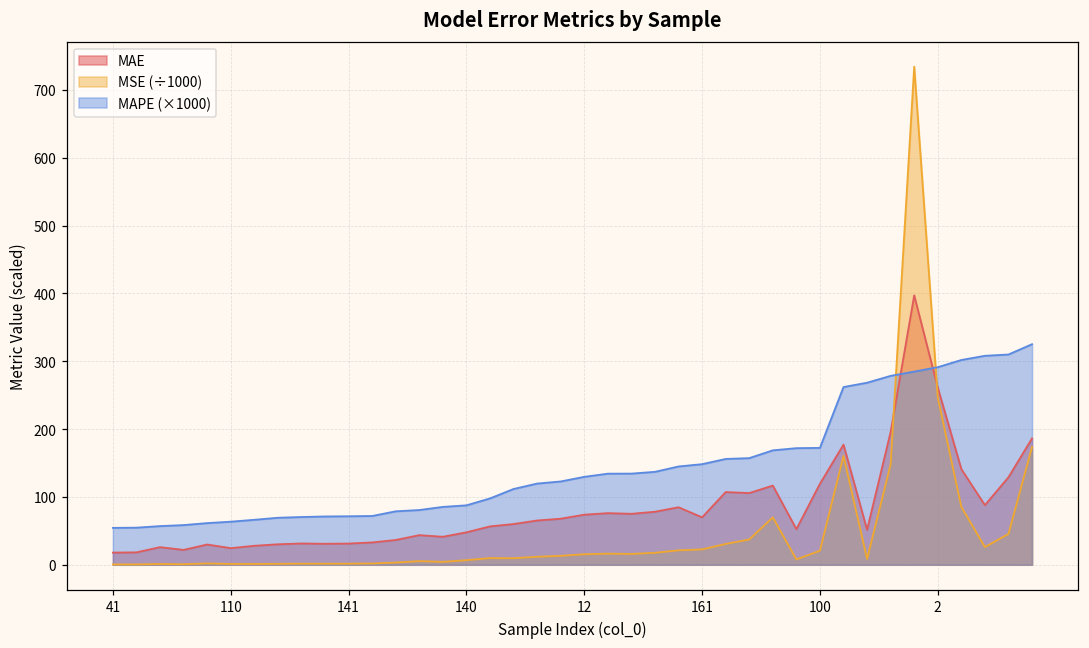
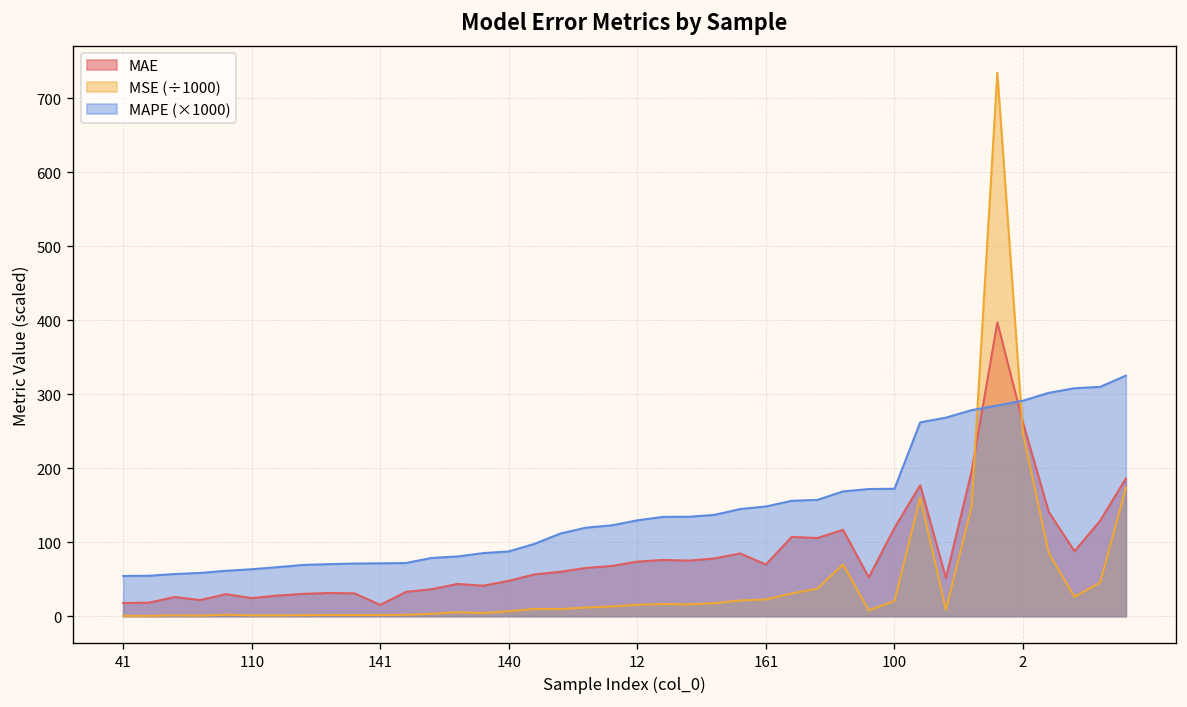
MAE, 141: 30 -> 20
